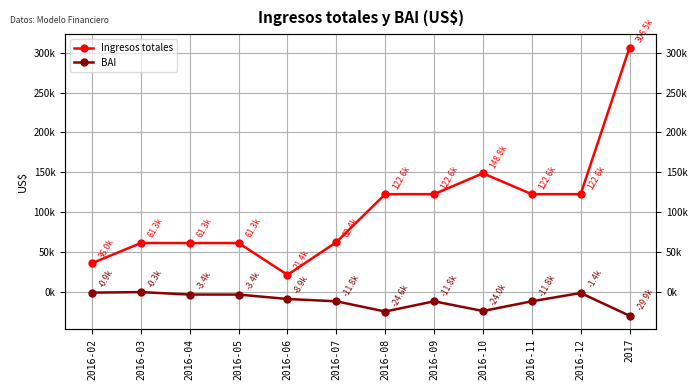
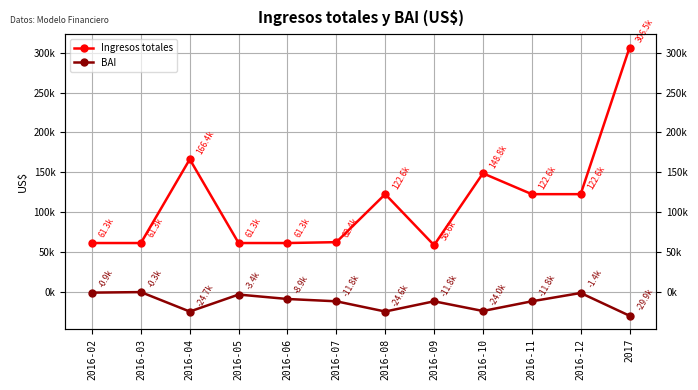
Ingresos totales, 2016-02: 36.0k -> 61.3k
Ingresos totales, 2016-04: 61.3k -> 166.4k
BAI, 2016-04: -3.4k -> -24.7k
Ingresos totales, 2016-06: 21.4k -> 61.3k
Ingresos totales, 2016-09: 122.6k -> 58.6k
